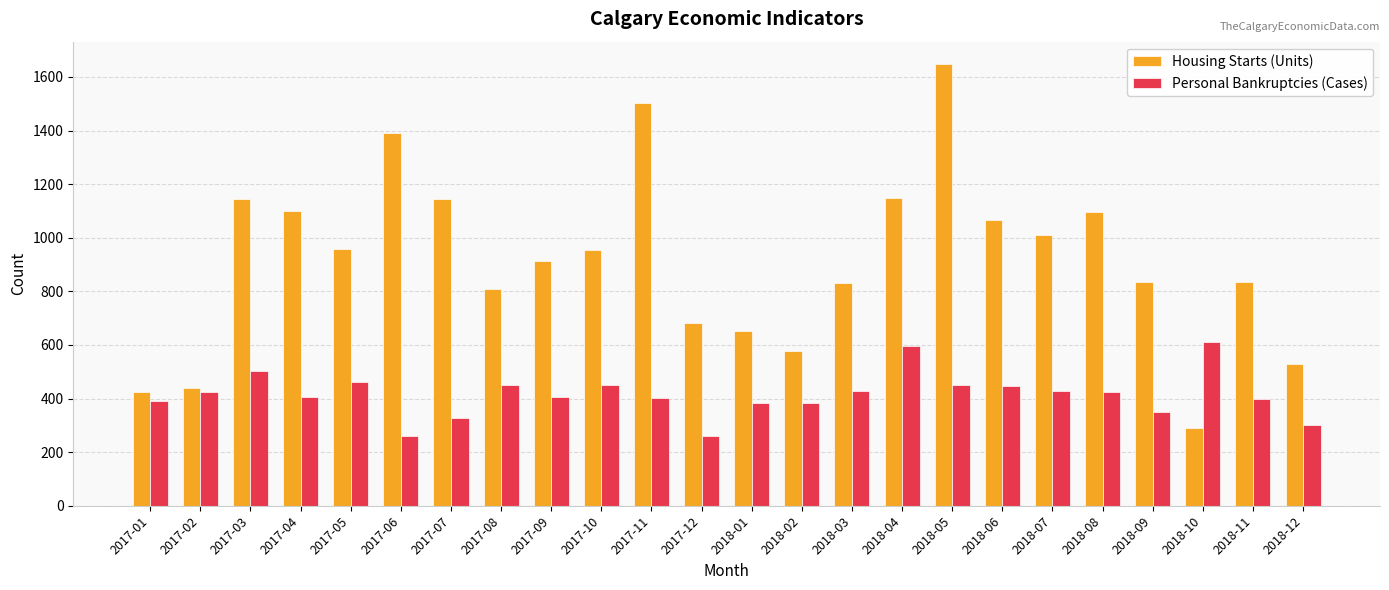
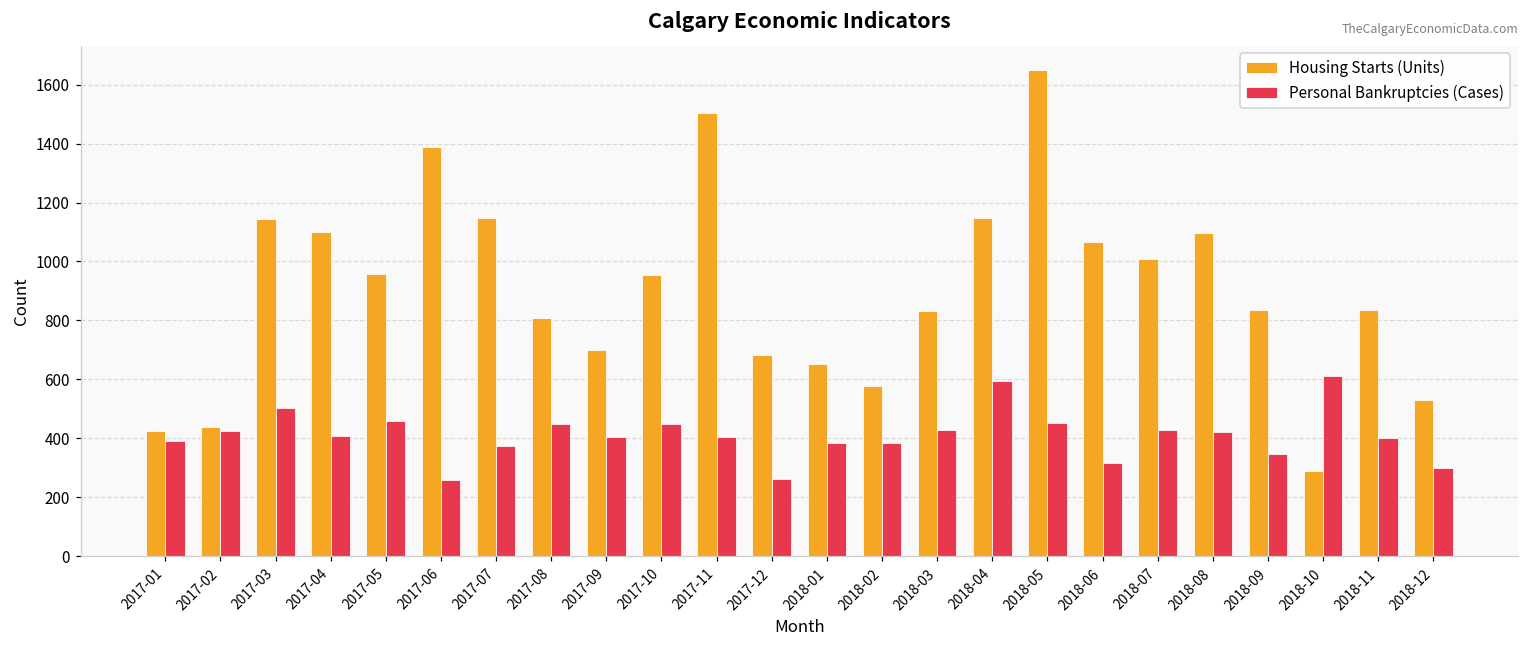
Personal Bankruptcies (Cases), 2017-07: 330 -> 370
Housing Starts (Units), 2017-09: 910 -> 700
Personal Bankruptcies (Cases), 2018-06: 450 -> 320
